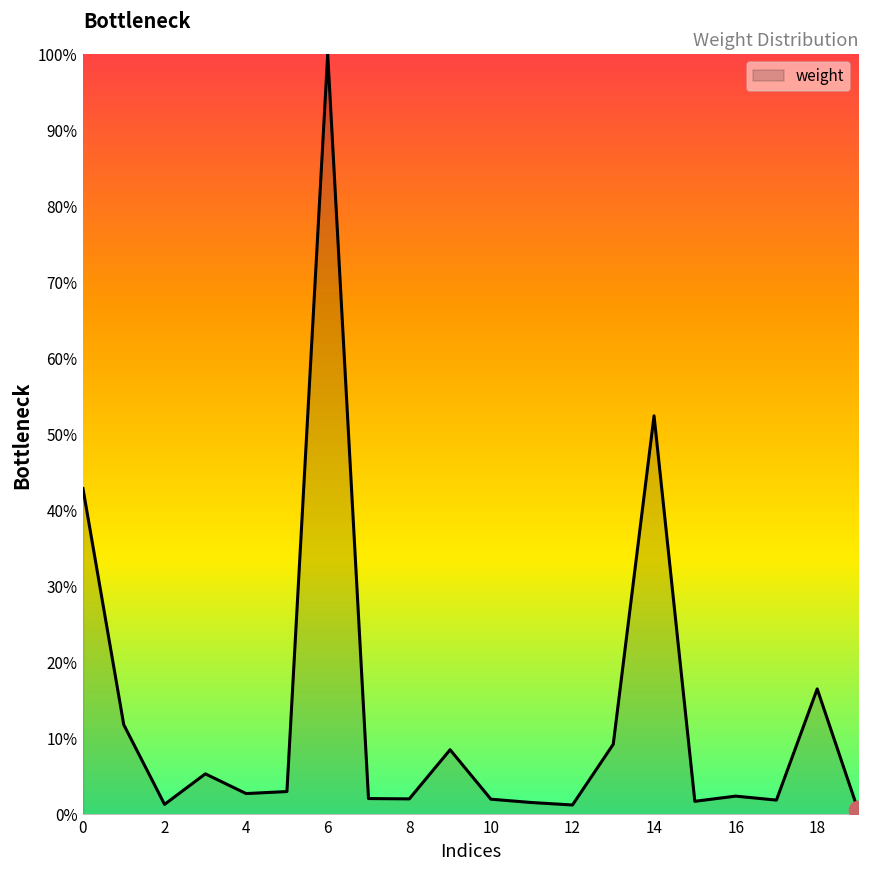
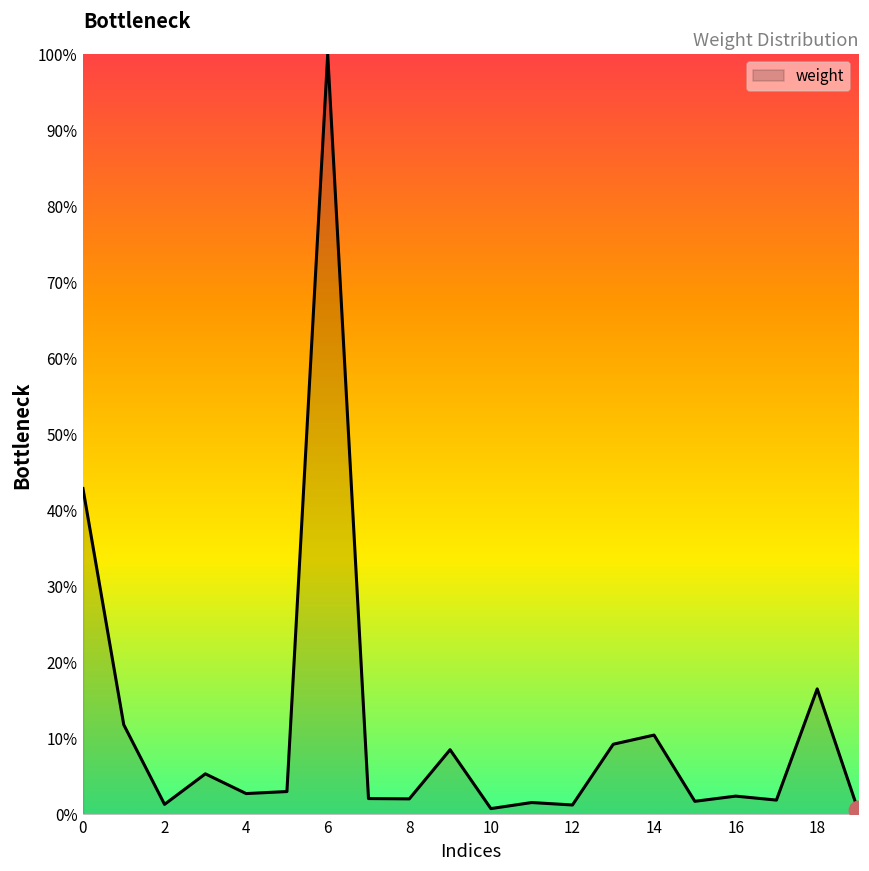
weight, 10: 2% -> 1%
weight, 14: 52% -> 10%
